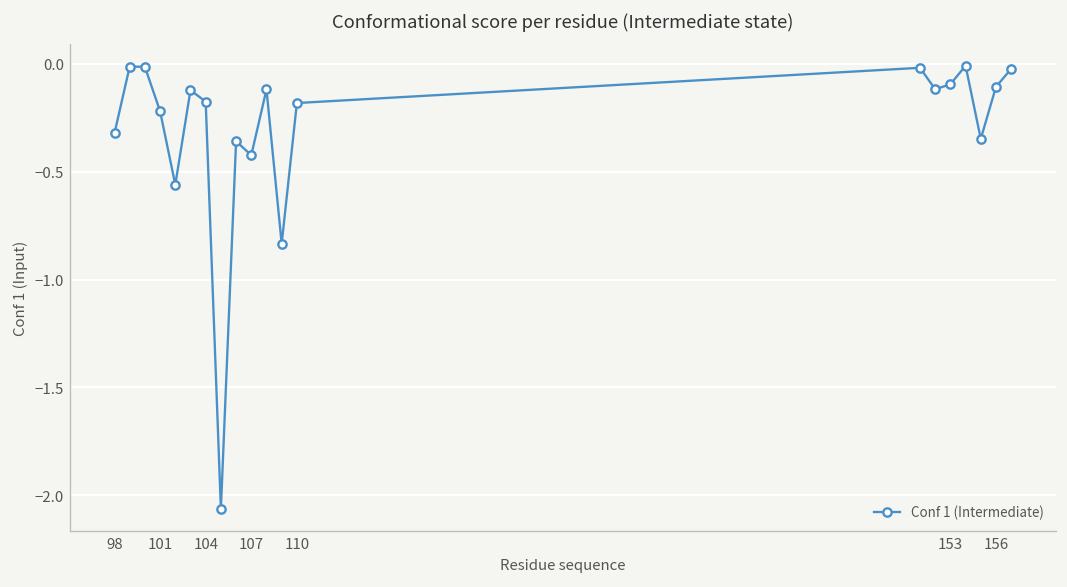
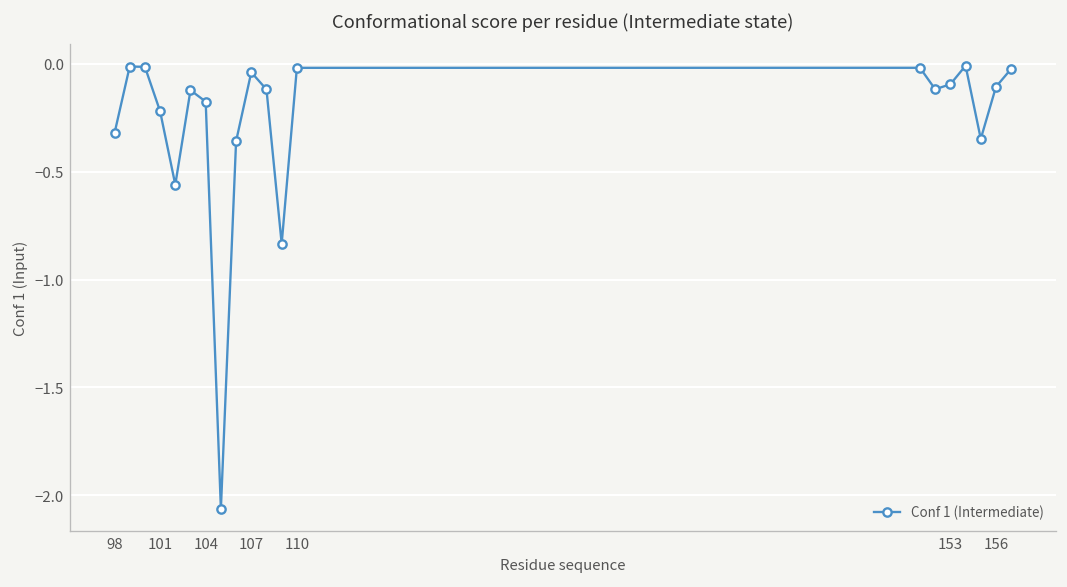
107: -0.42 -> -0.04
110: -0.18 -> -0.02
